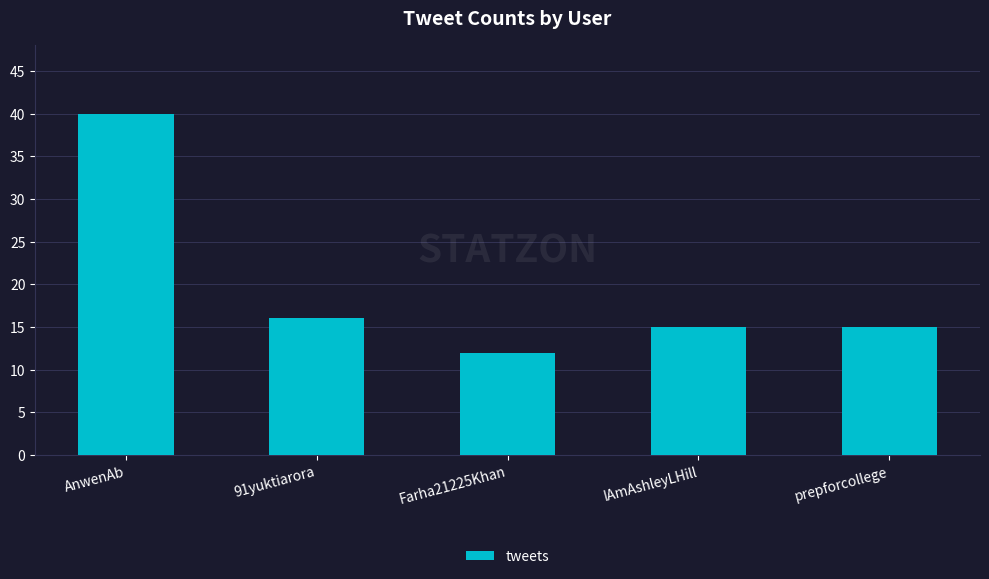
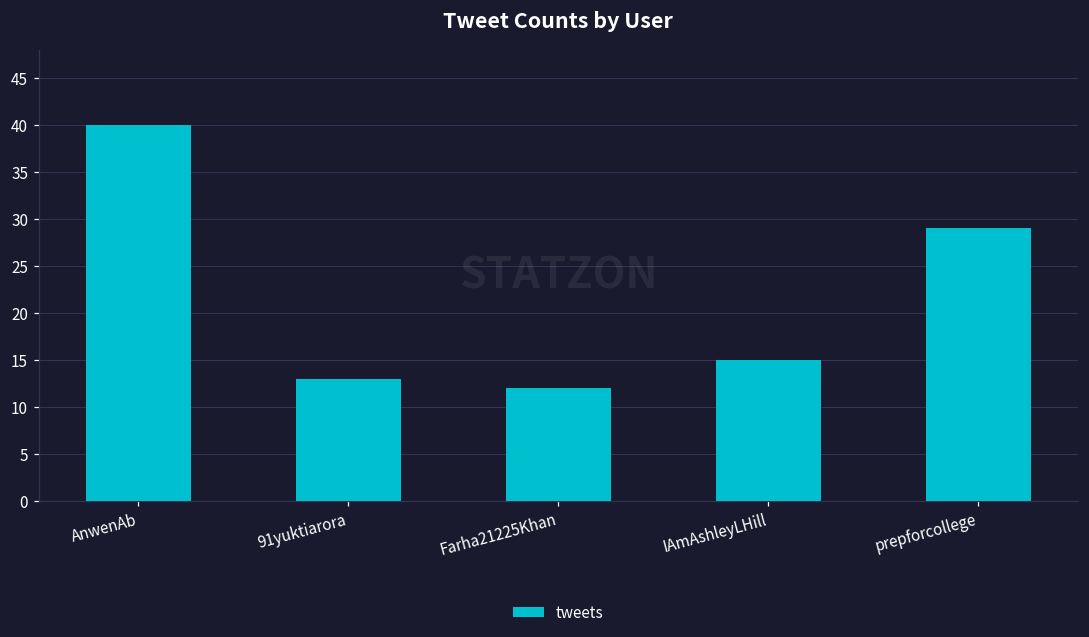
91yuktiarora: 16 -> 13
prepforcollege: 15 -> 29
